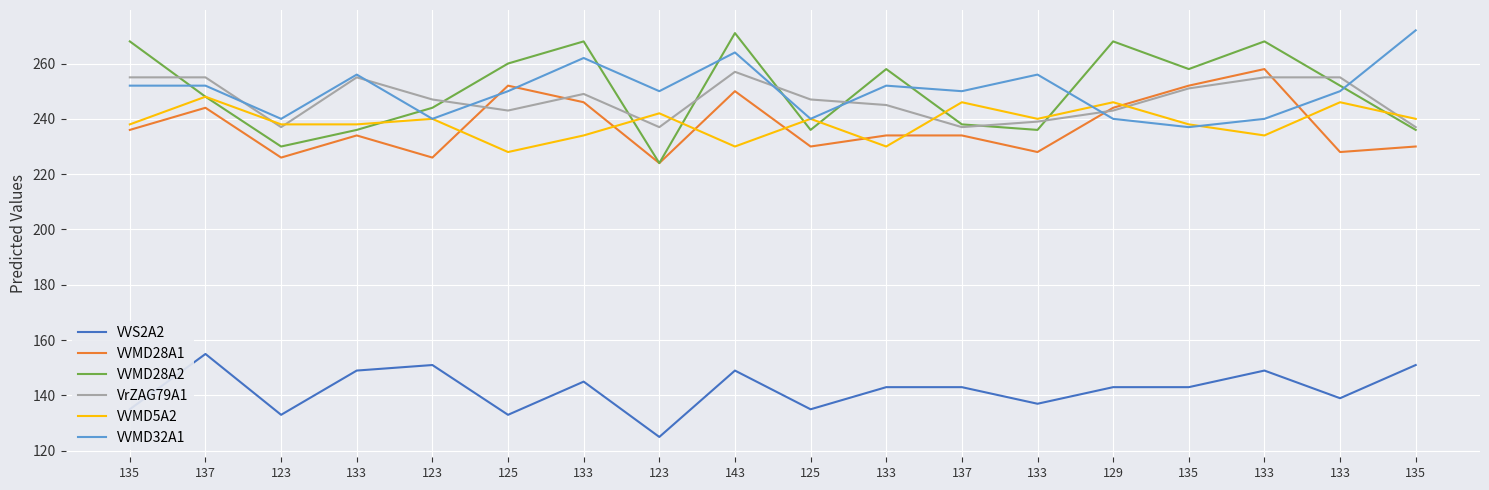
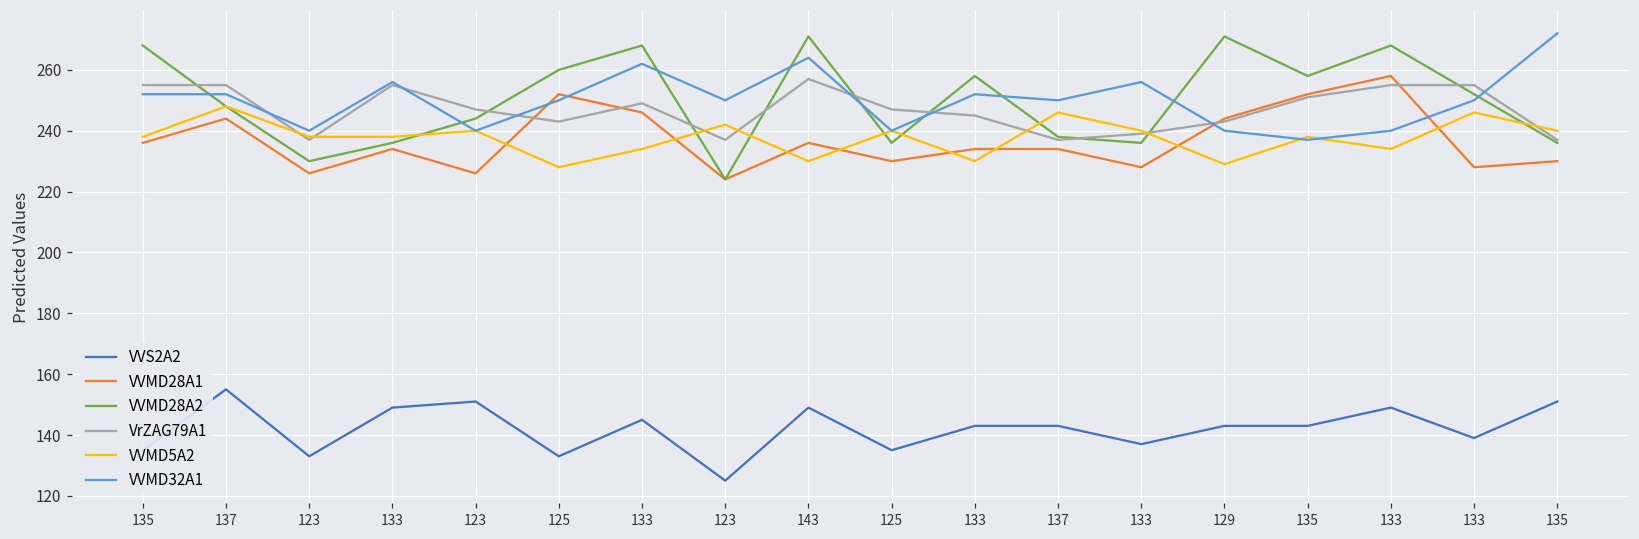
VVMD28A1, 143: 250 -> 236
VVMD28A2, 129: 268 -> 271
VVMD5A2, 129: 246 -> 229
